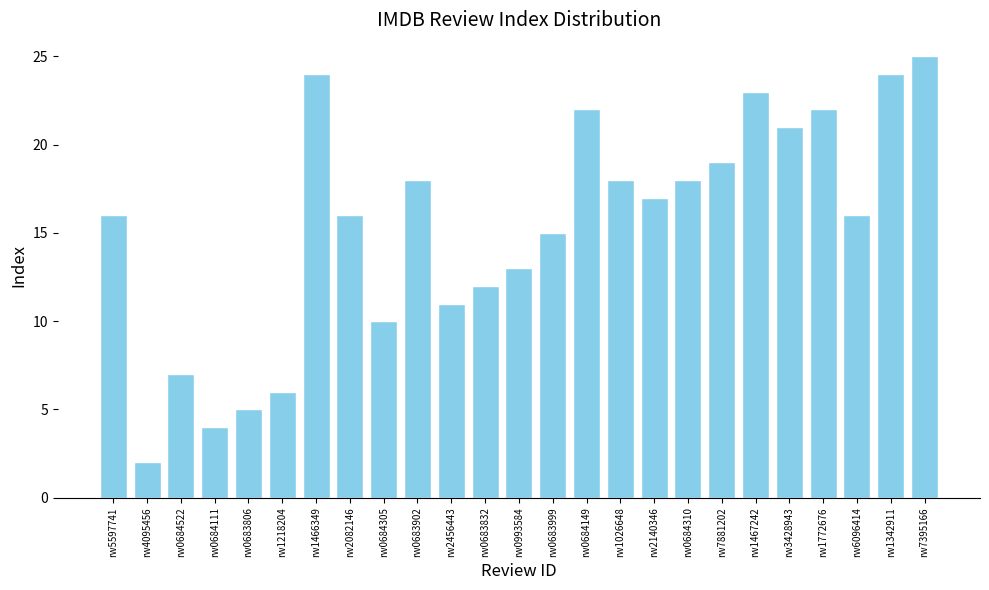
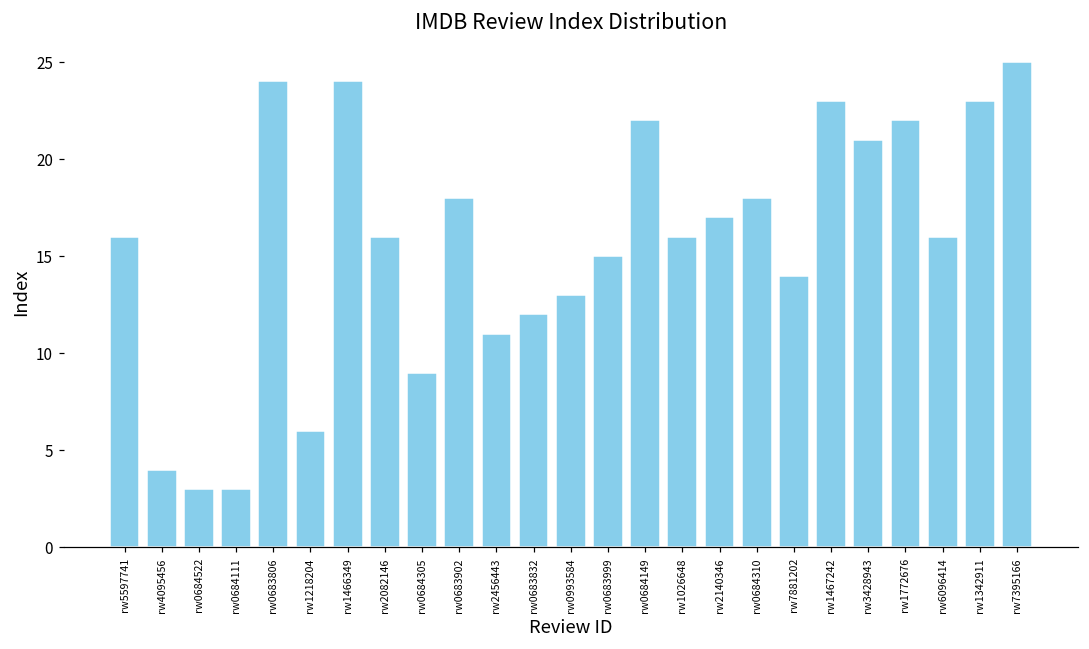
rw4095456: 2 -> 4
rw0684522: 7 -> 3
rw0684111: 4 -> 3
rw0683806: 5 -> 24
rw0684305: 10 -> 9
rw1026648: 18 -> 16
rw7881202: 19 -> 14
rw1342911: 24 -> 23
